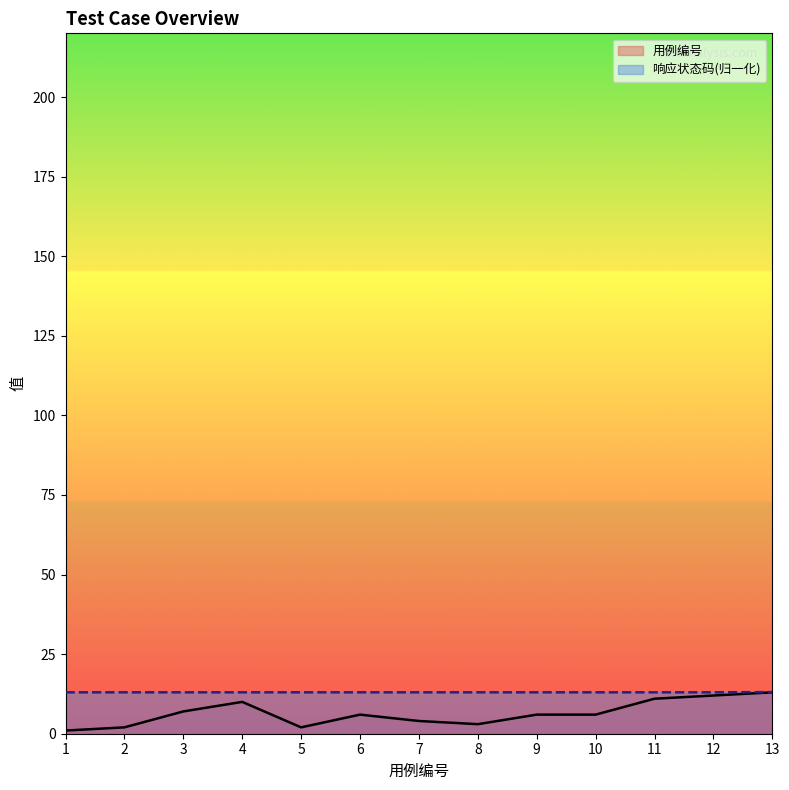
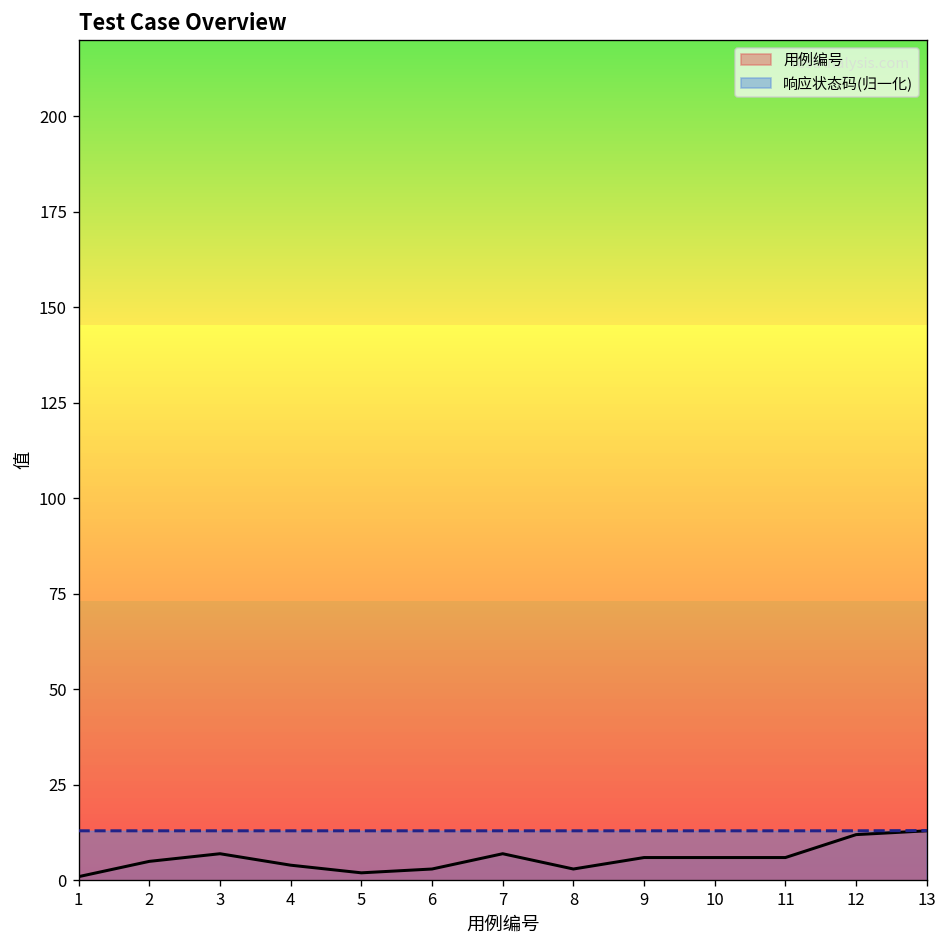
用例编号, 2: 2 -> 5
用例编号, 4: 10 -> 4
用例编号, 6: 6 -> 3
用例编号, 7: 4 -> 7
用例编号, 11: 11 -> 6
